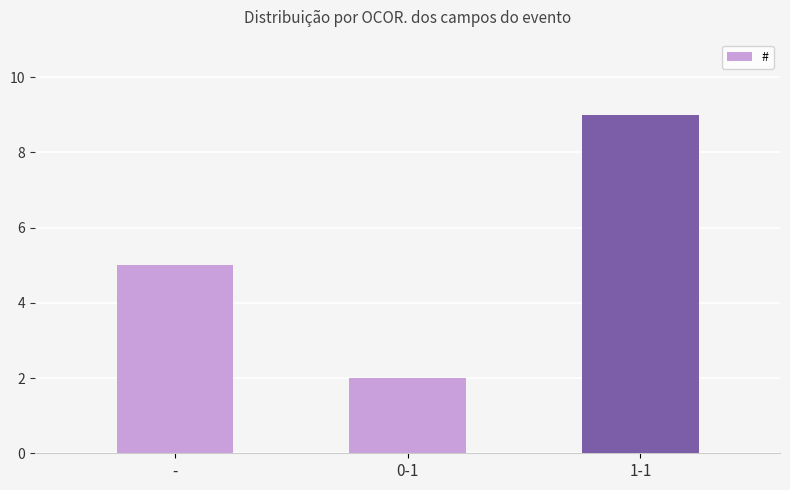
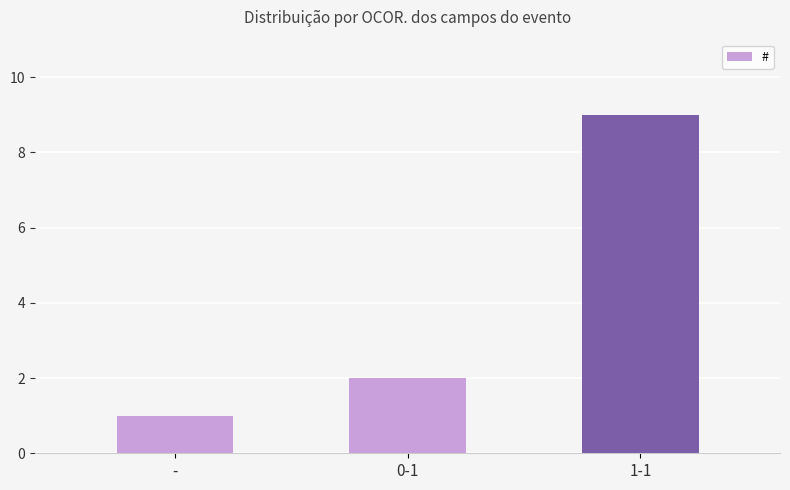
-: 5 -> 1
